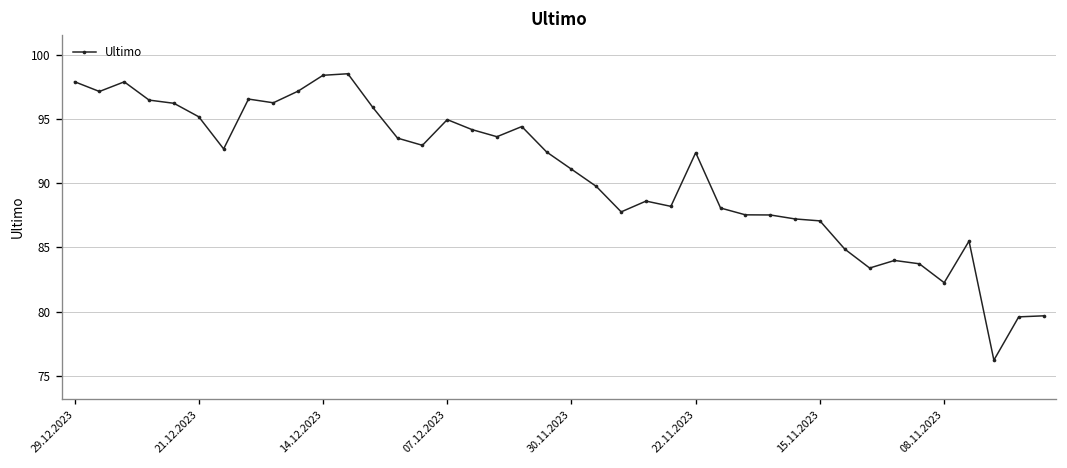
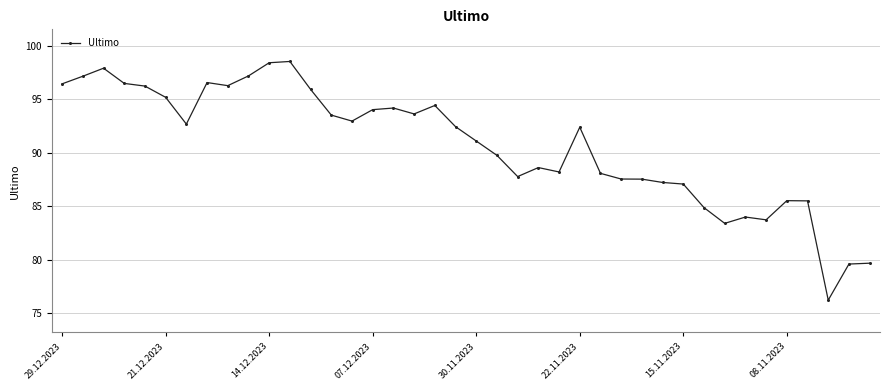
29.12.2023: 97.9 -> 96.4
07.12.2023: 94.9 -> 94.0
08.11.2023: 82.3 -> 85.5
